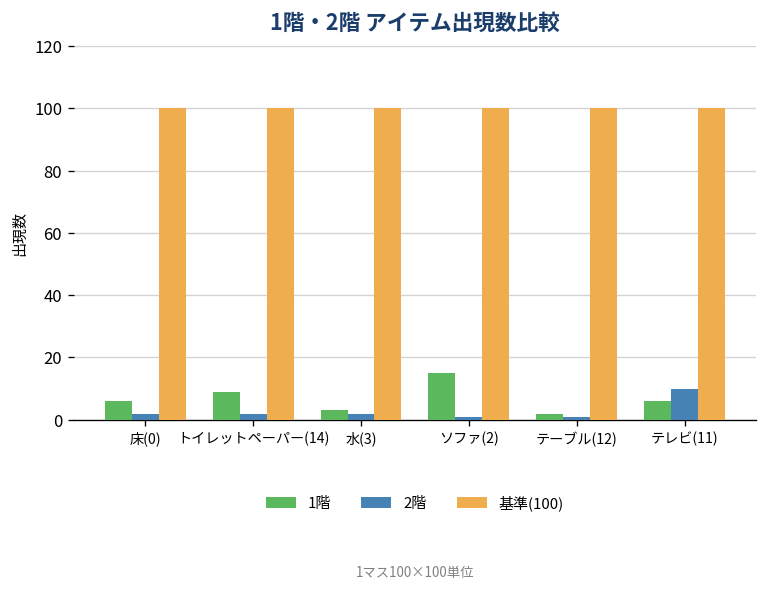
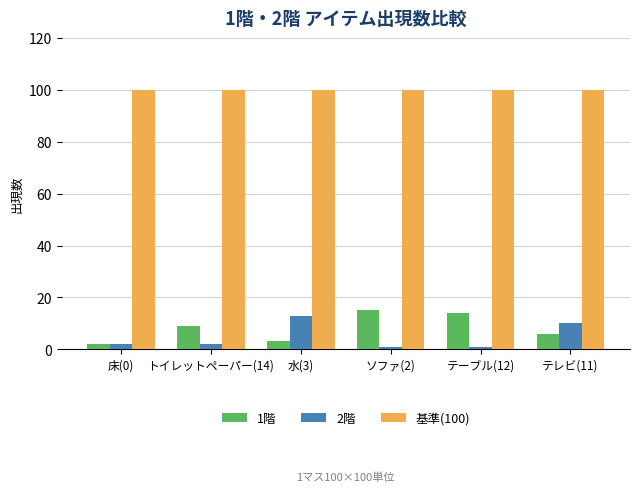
1階, 床(0): 6 -> 2
2階, 水(3): 2 -> 13
1階, テーブル(12): 2 -> 14
